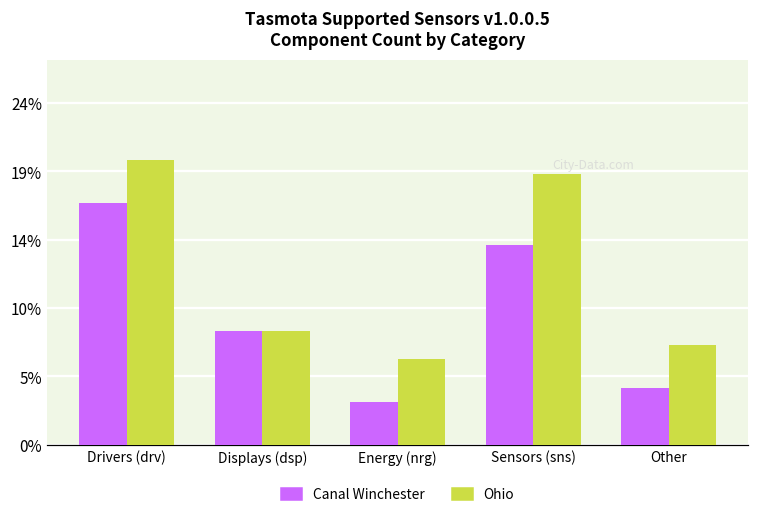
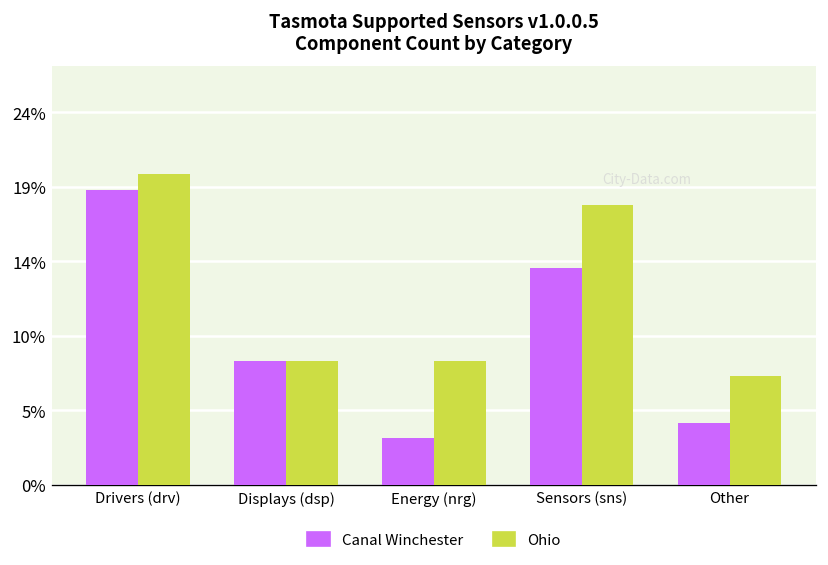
Canal Winchester, Drivers (drv): 17% -> 19%
Ohio, Energy (nrg): 6% -> 8%
Ohio, Sensors (sns): 19% -> 18%
